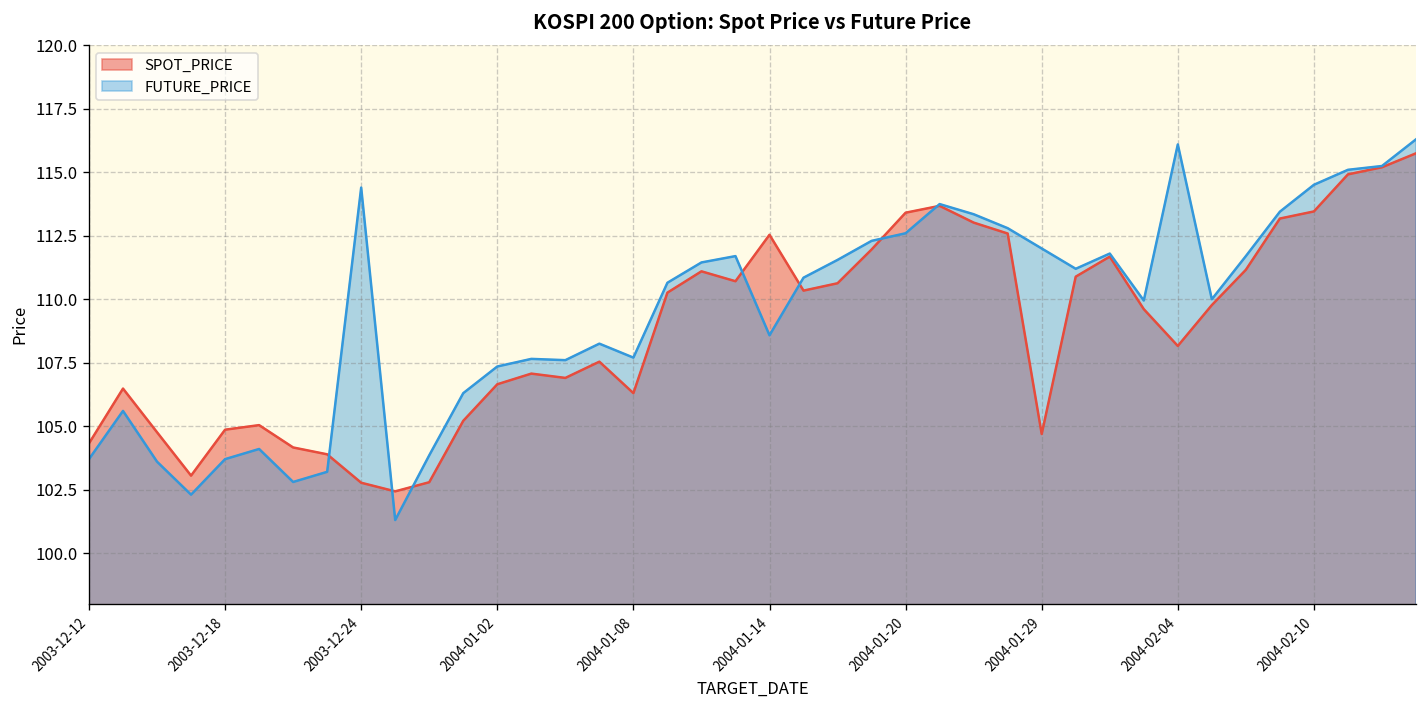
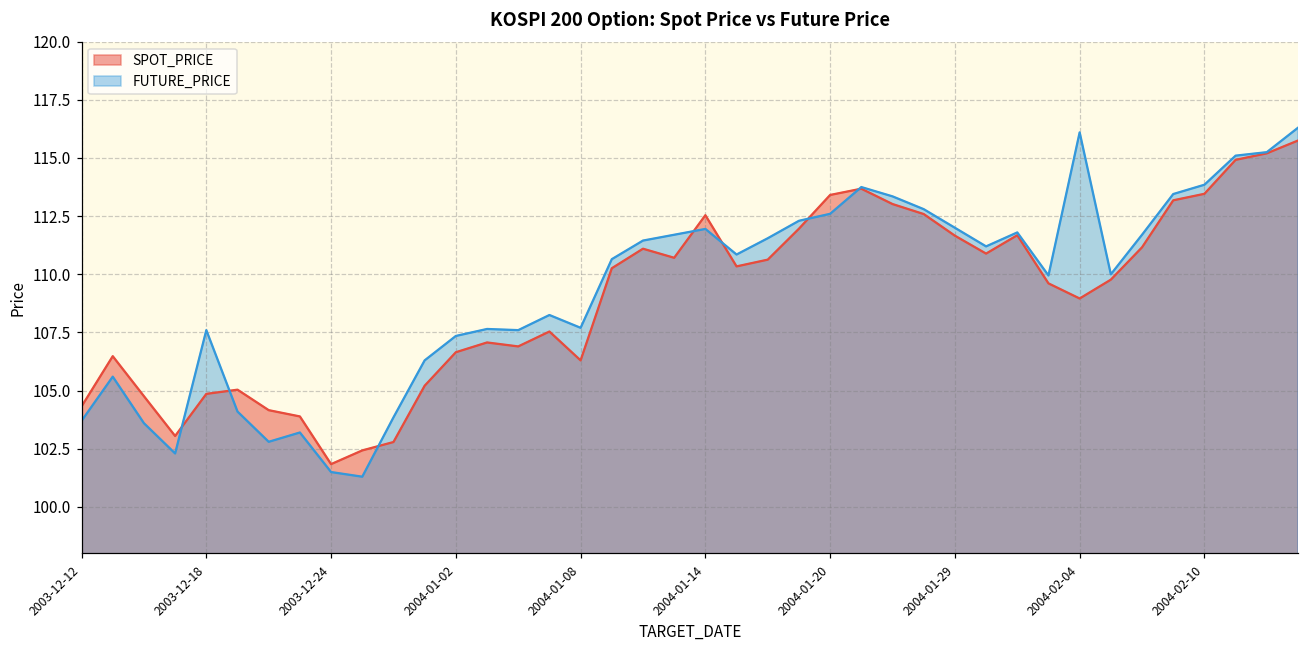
FUTURE_PRICE, 2003-12-18: 103.7 -> 107.6
SPOT_PRICE, 2003-12-24: 102.8 -> 101.8
FUTURE_PRICE, 2003-12-24: 114.4 -> 101.5
FUTURE_PRICE, 2004-01-14: 108.6 -> 112.0
SPOT_PRICE, 2004-01-29: 104.7 -> 111.7
SPOT_PRICE, 2004-02-04: 108.2 -> 109.0
FUTURE_PRICE, 2004-02-10: 114.5 -> 113.9
